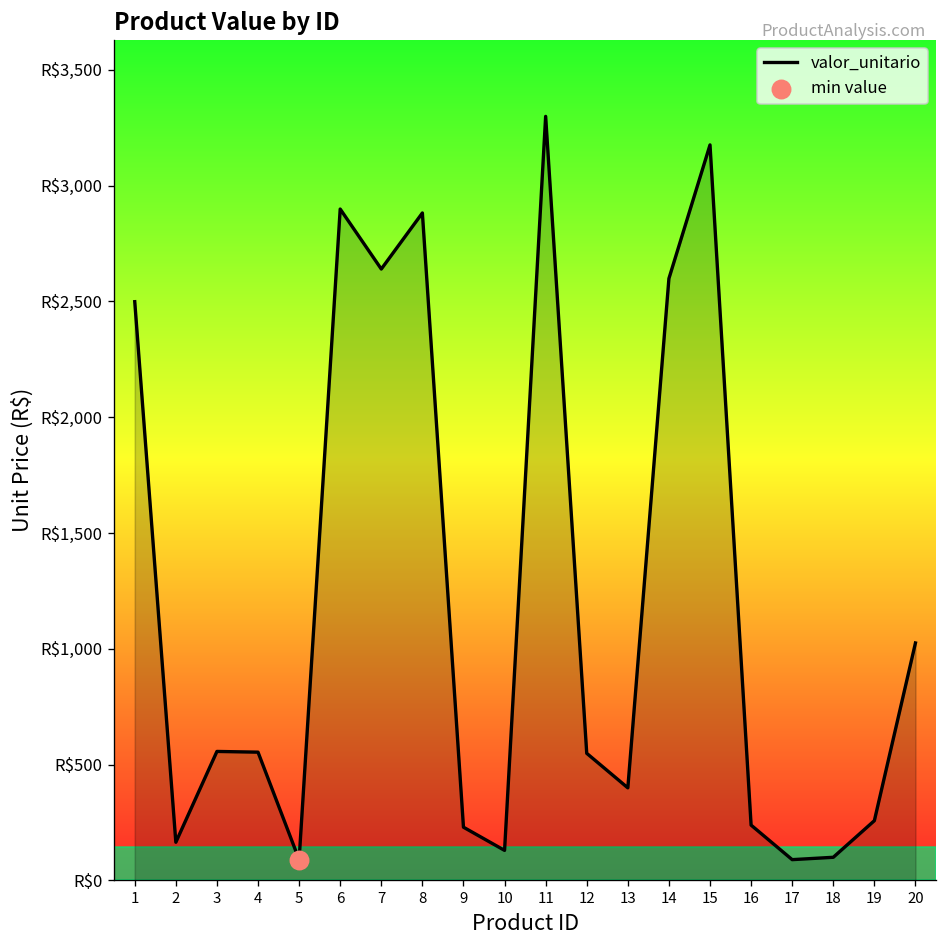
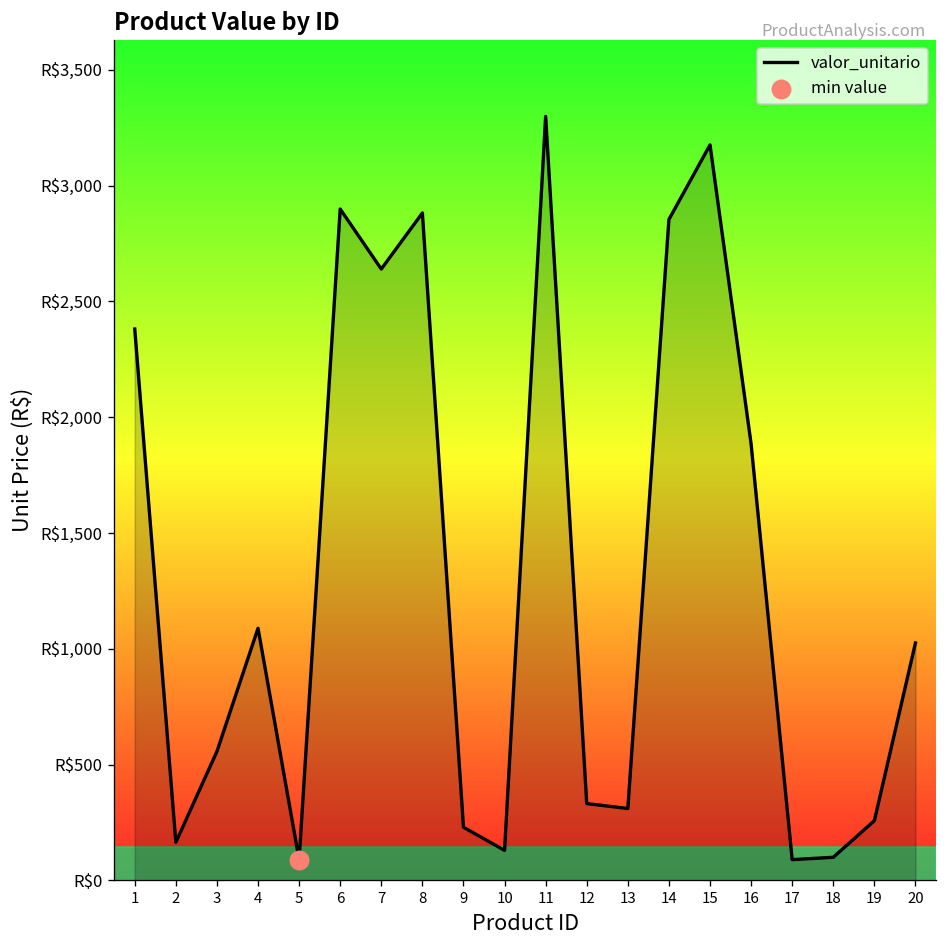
valor_unitario, 1: R$2,500 -> R$2,380
valor_unitario, 4: R$550 -> R$1,090
valor_unitario, 12: R$550 -> R$330
valor_unitario, 13: R$400 -> R$310
valor_unitario, 14: R$2,600 -> R$2,850
valor_unitario, 16: R$240 -> R$1,890
